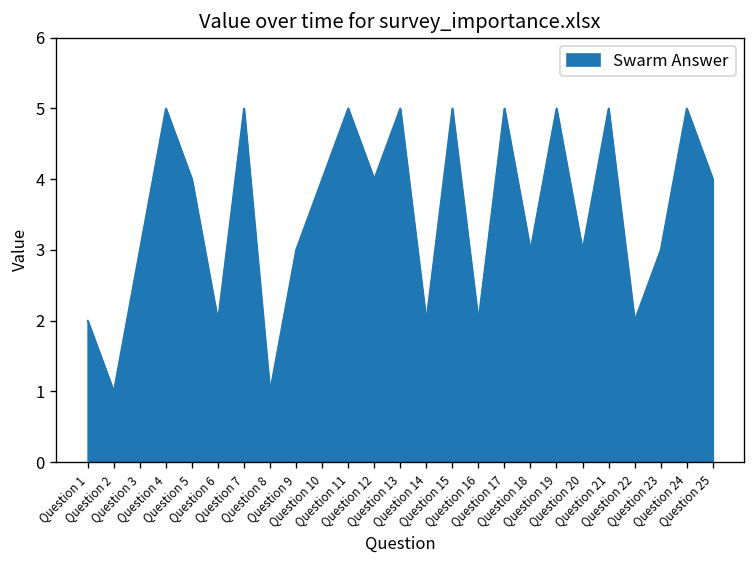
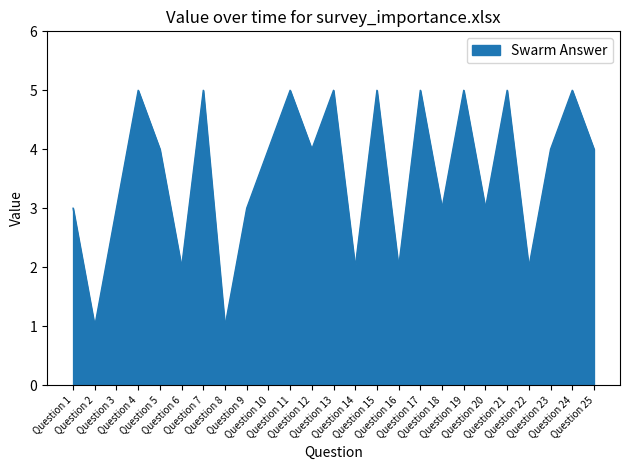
Question 1: 2 -> 3
Question 23: 3 -> 4
